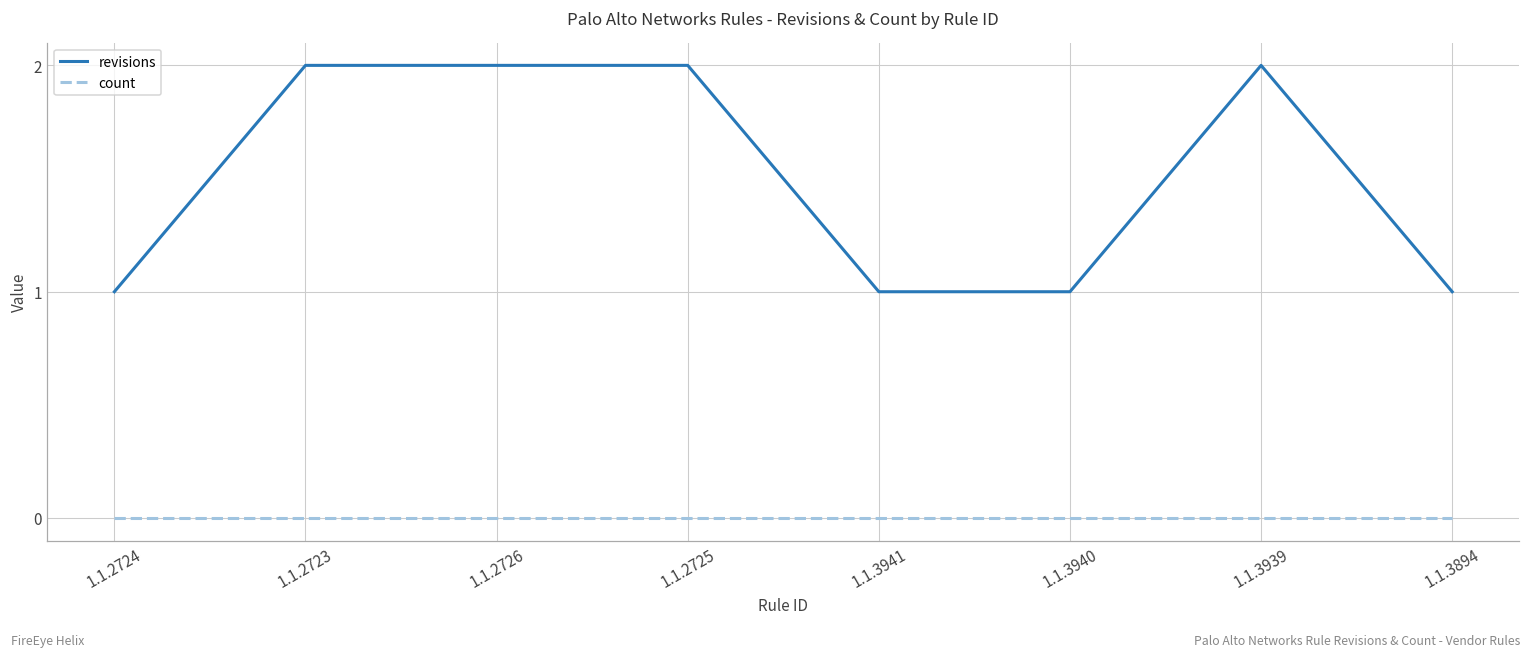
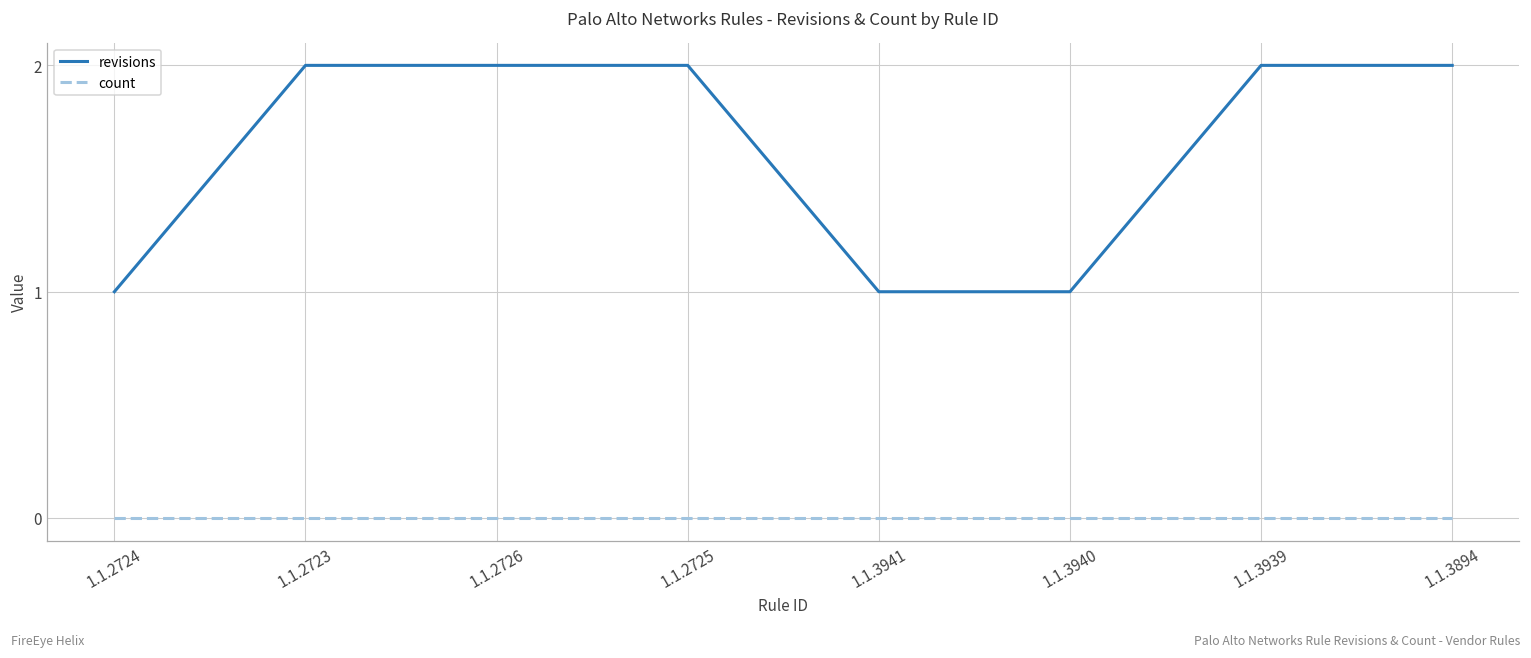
revisions, 1.1.3894: 1 -> 2
